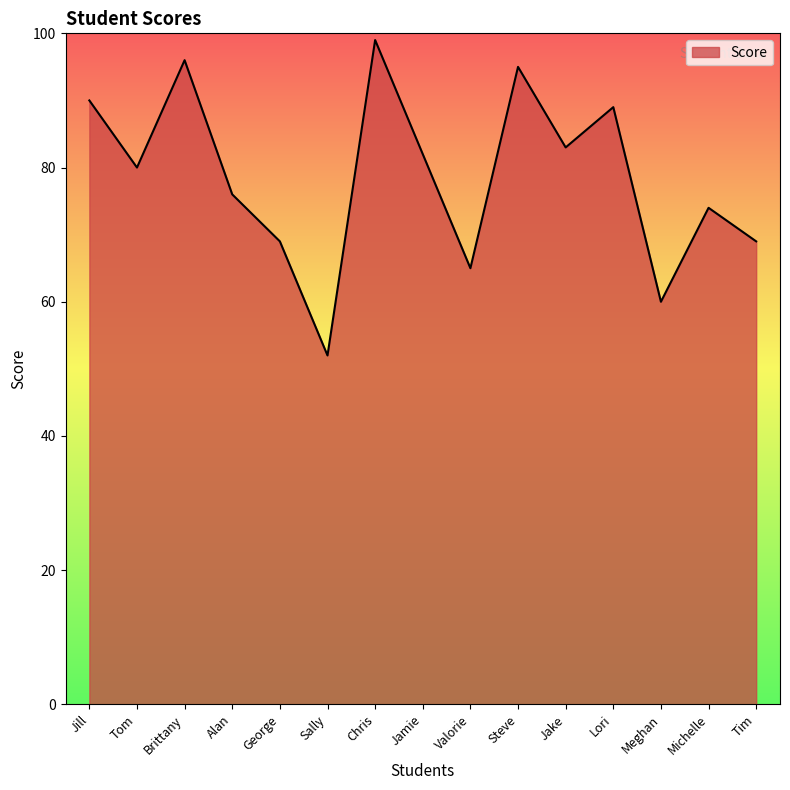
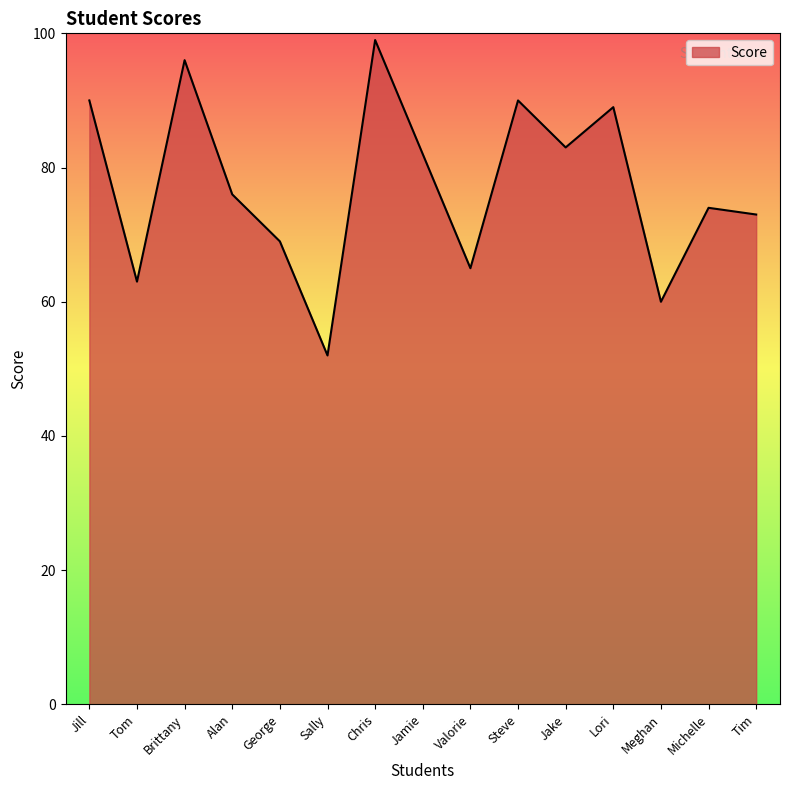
Tom: 80 -> 63
Steve: 95 -> 90
Tim: 69 -> 73
